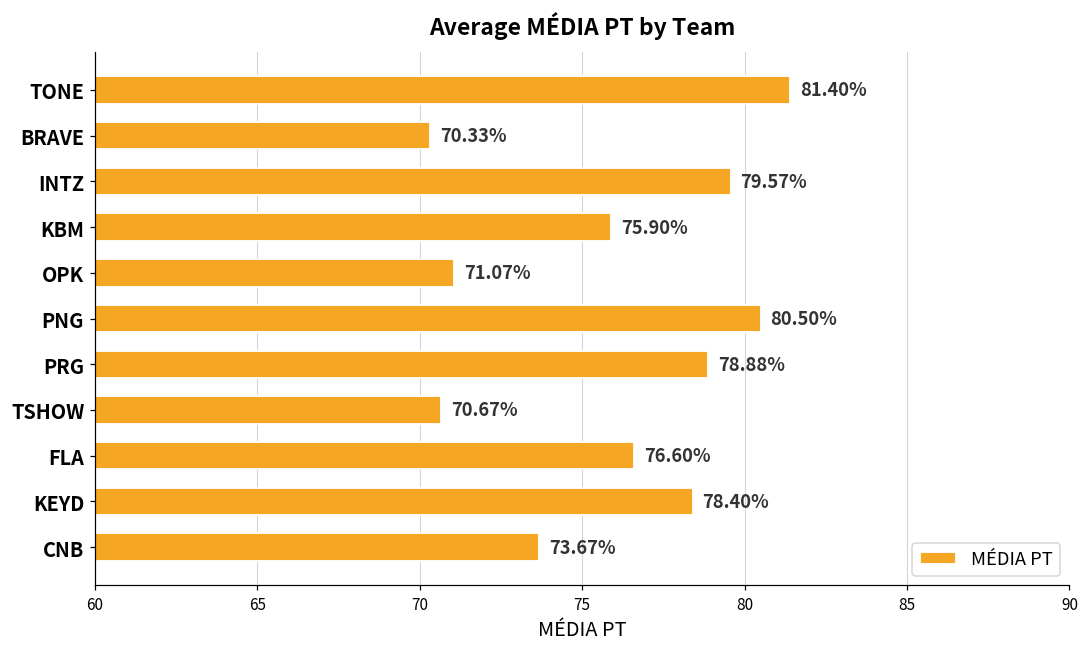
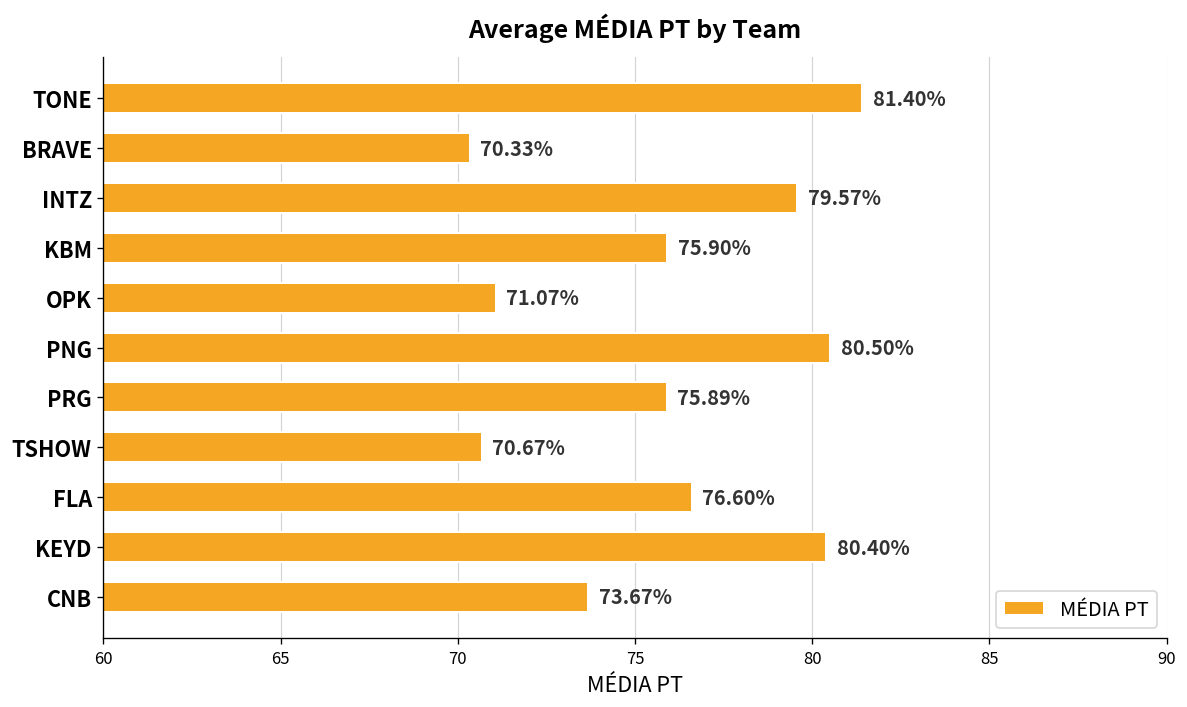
PRG: 78.88% -> 75.89%
KEYD: 78.40% -> 80.40%
